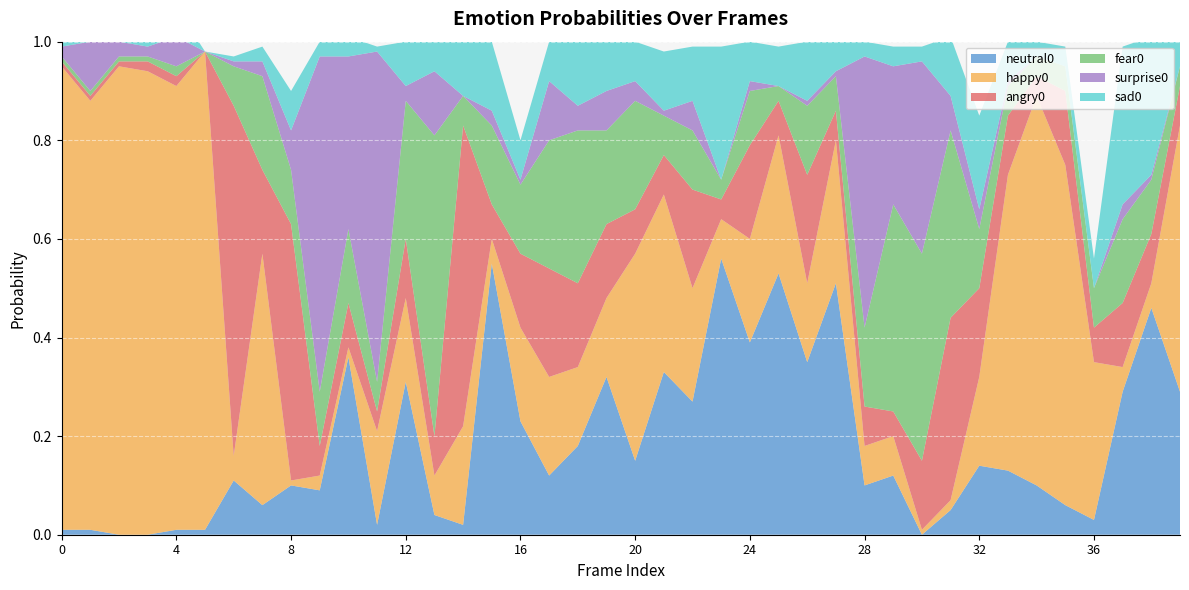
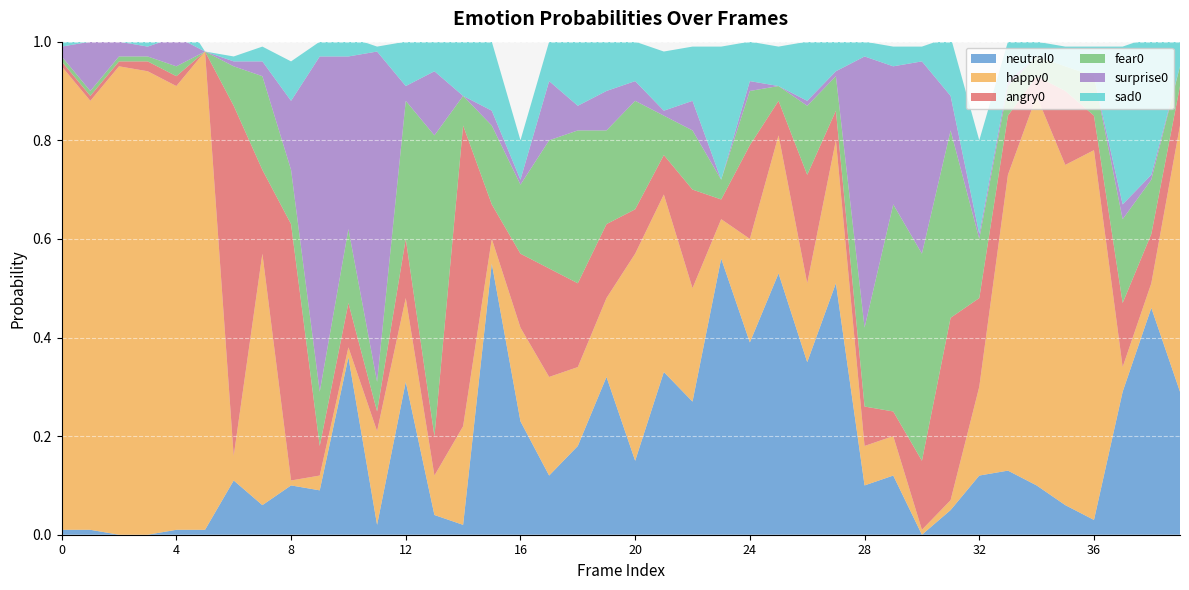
surprise0, 8: 0.08 -> 0.14
neutral0, 32: 0.14 -> 0.12
surprise0, 32: 0.04 -> 0.01
happy0, 36: 0.32 -> 0.75
